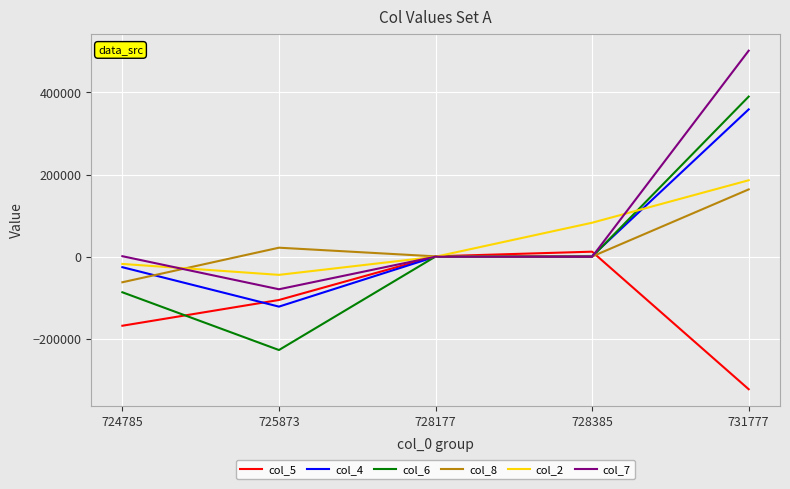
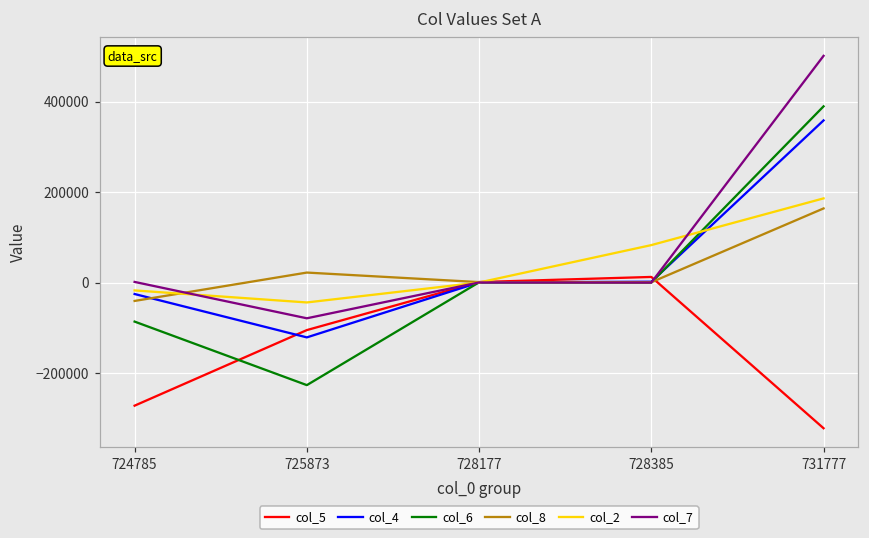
col_5, 724785: -170000 -> -270000
col_8, 724785: -60000 -> -40000
